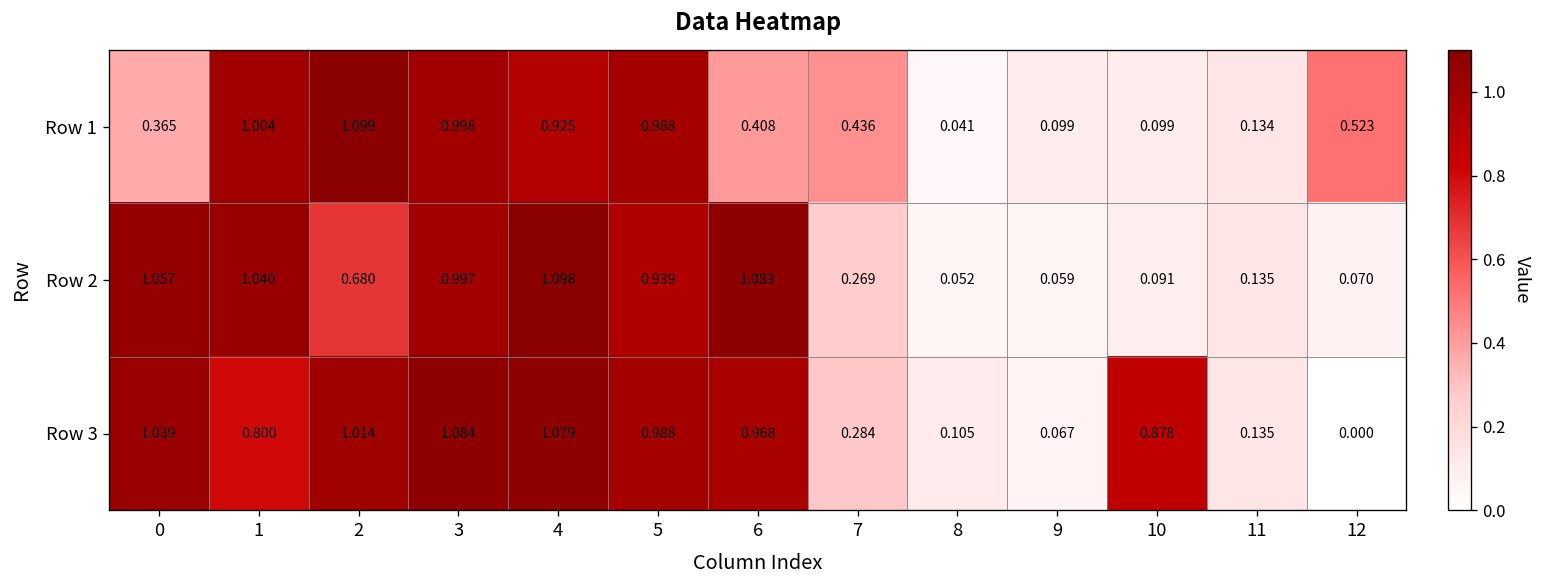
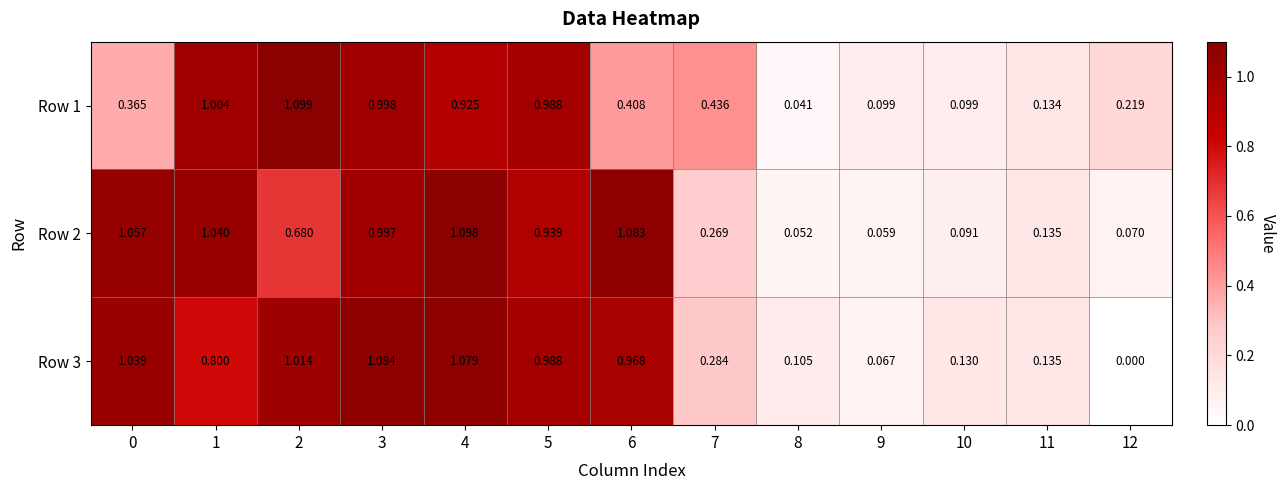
Row 1, 12: 0.523 -> 0.219
Row 3, 10: 0.878 -> 0.130
